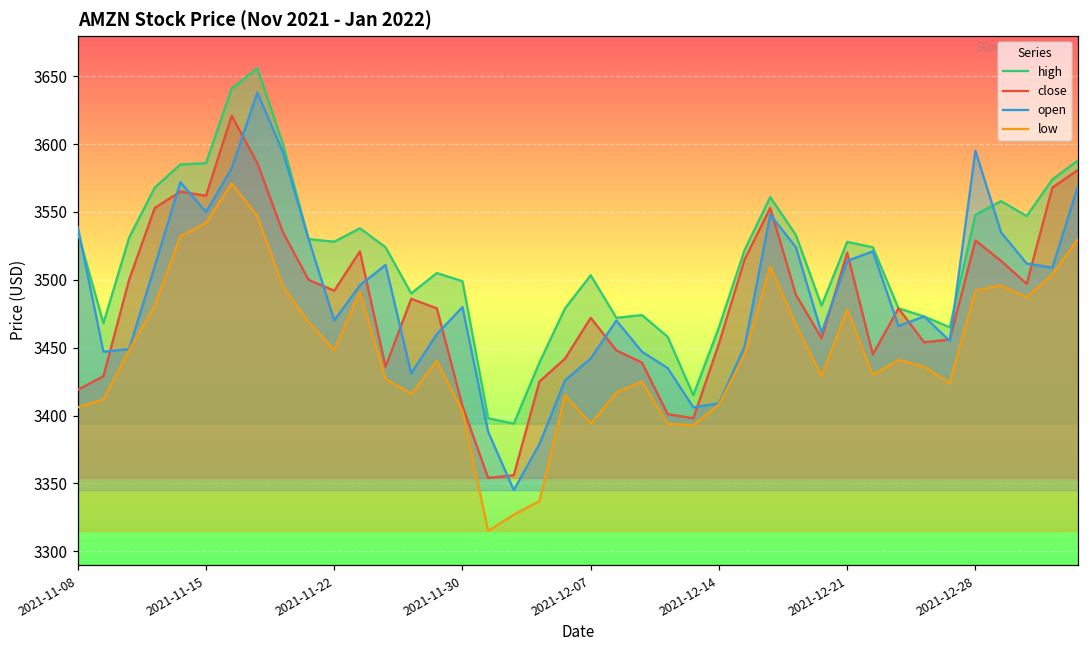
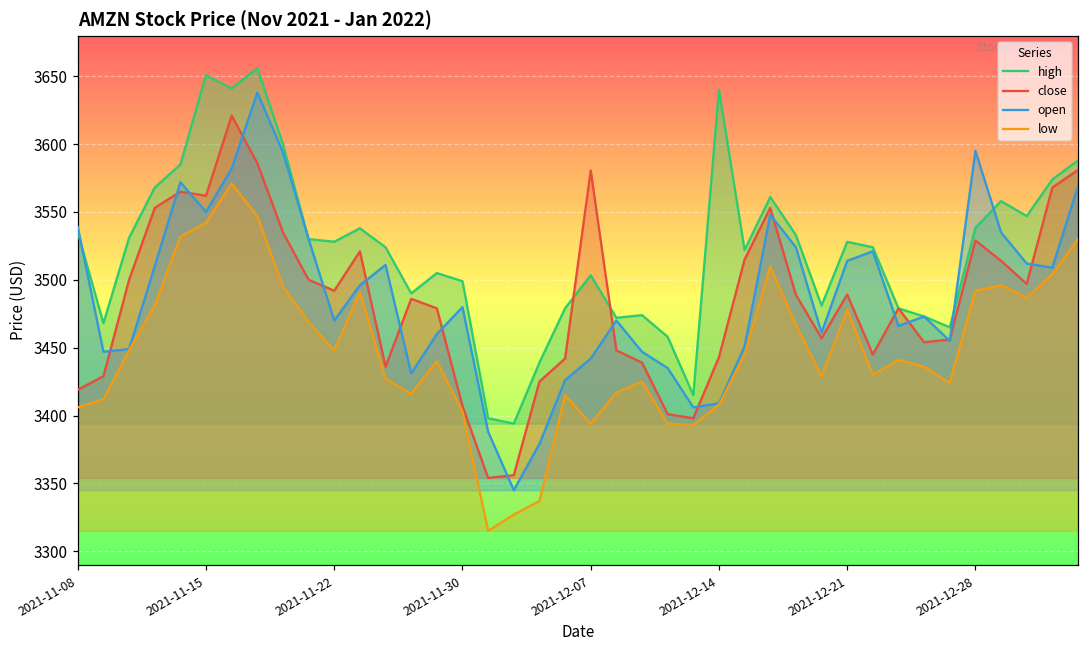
high, 2021-11-15: 3586 -> 3651
close, 2021-12-07: 3472 -> 3581
high, 2021-12-14: 3465 -> 3640
close, 2021-12-14: 3453 -> 3443
close, 2021-12-21: 3520 -> 3489
high, 2021-12-28: 3548 -> 3538
